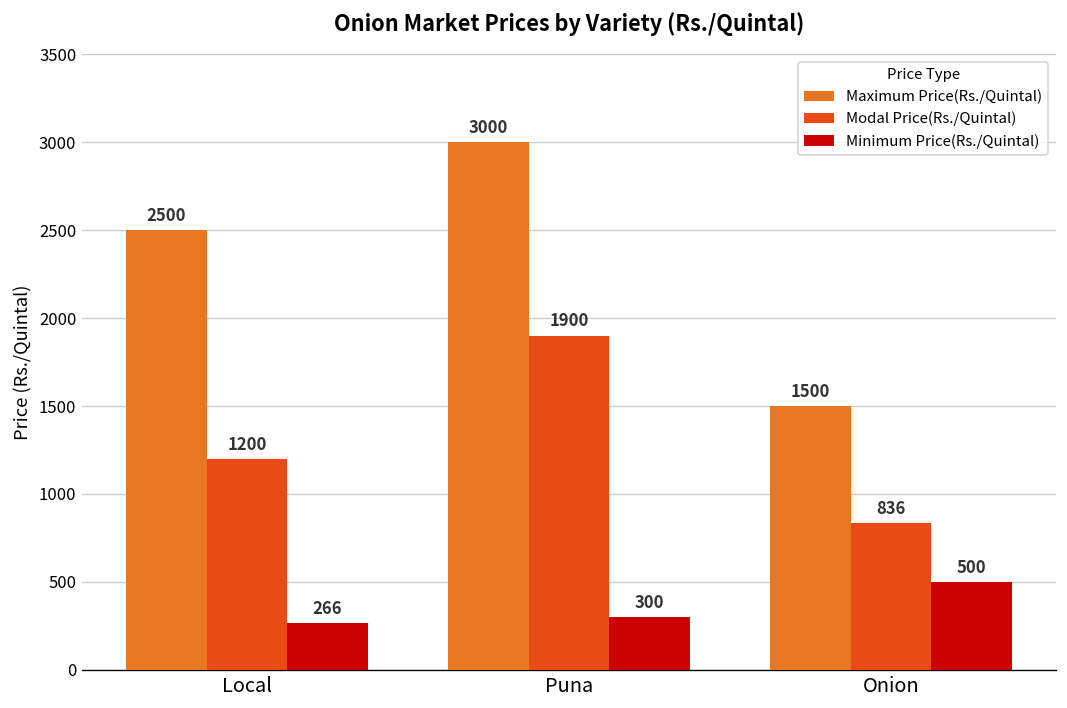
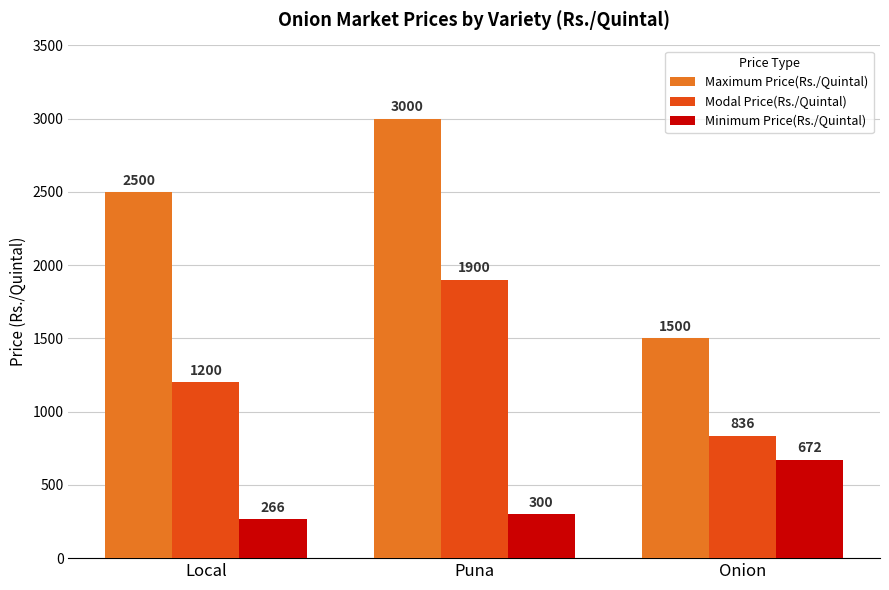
Minimum Price(Rs./Quintal), Onion: 500 -> 672
